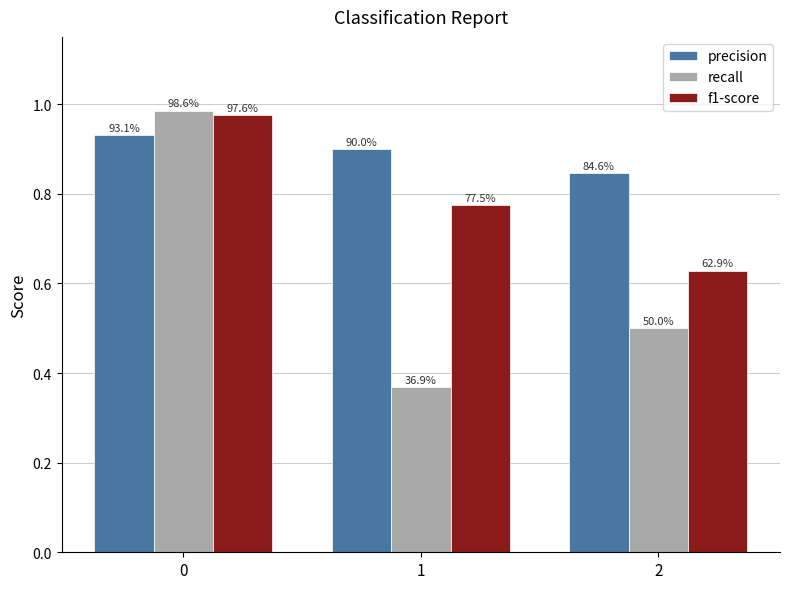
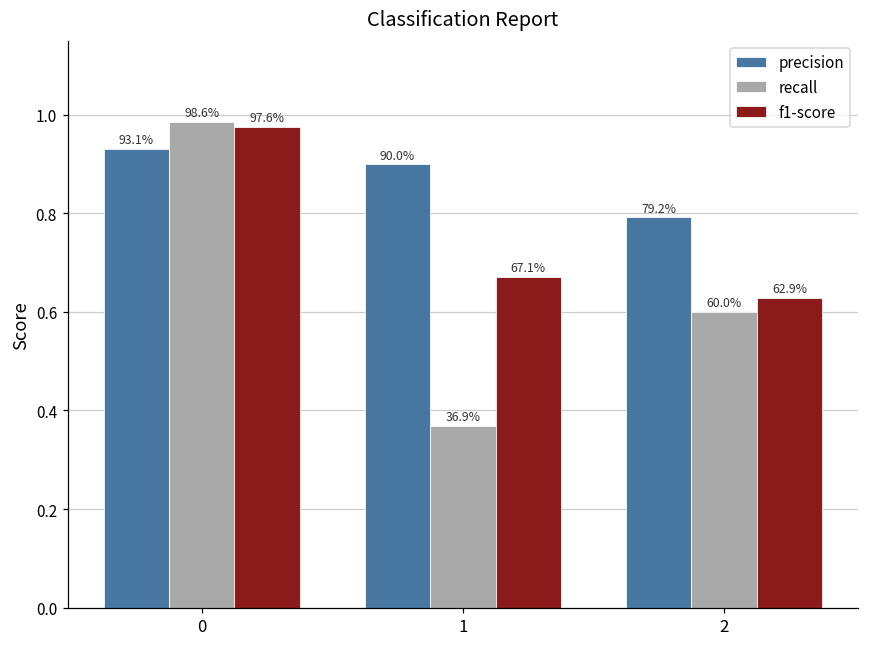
f1-score, 1: 77.5% -> 67.1%
precision, 2: 84.6% -> 79.2%
recall, 2: 50.0% -> 60.0%
